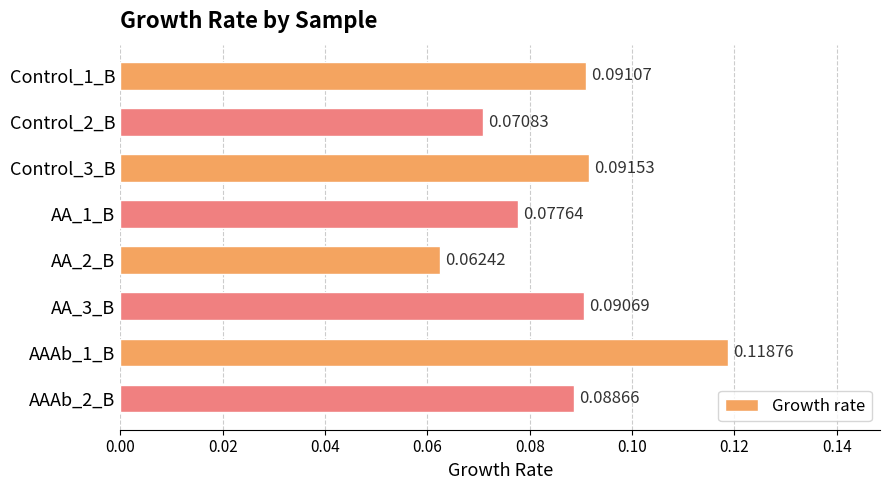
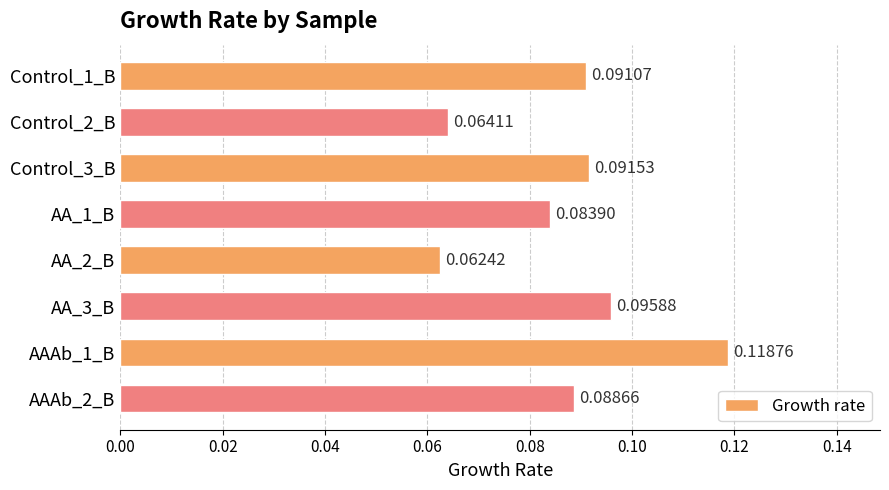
Control_2_B: 0.07083 -> 0.06411
AA_1_B: 0.07764 -> 0.08390
AA_3_B: 0.09069 -> 0.09588
